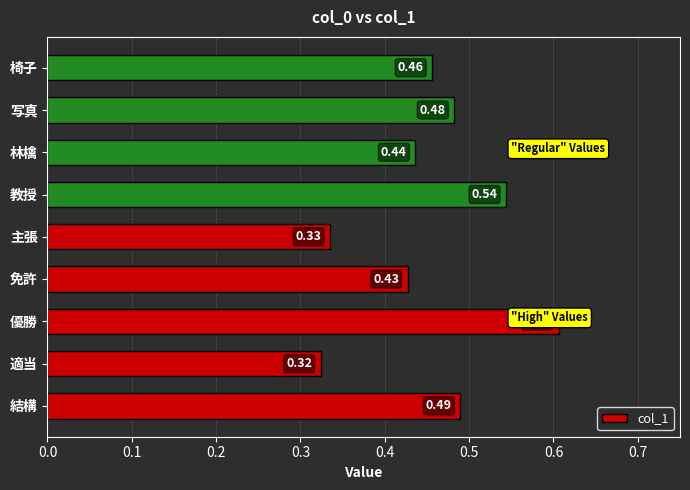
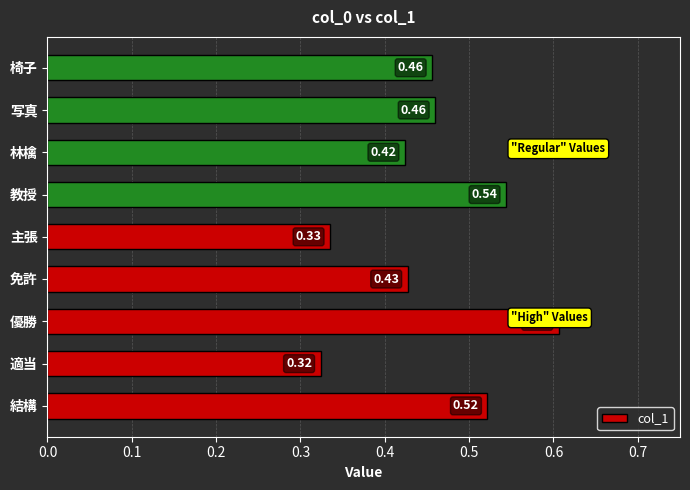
写真: 0.48 -> 0.46
林檎: 0.44 -> 0.42
結構: 0.49 -> 0.52
